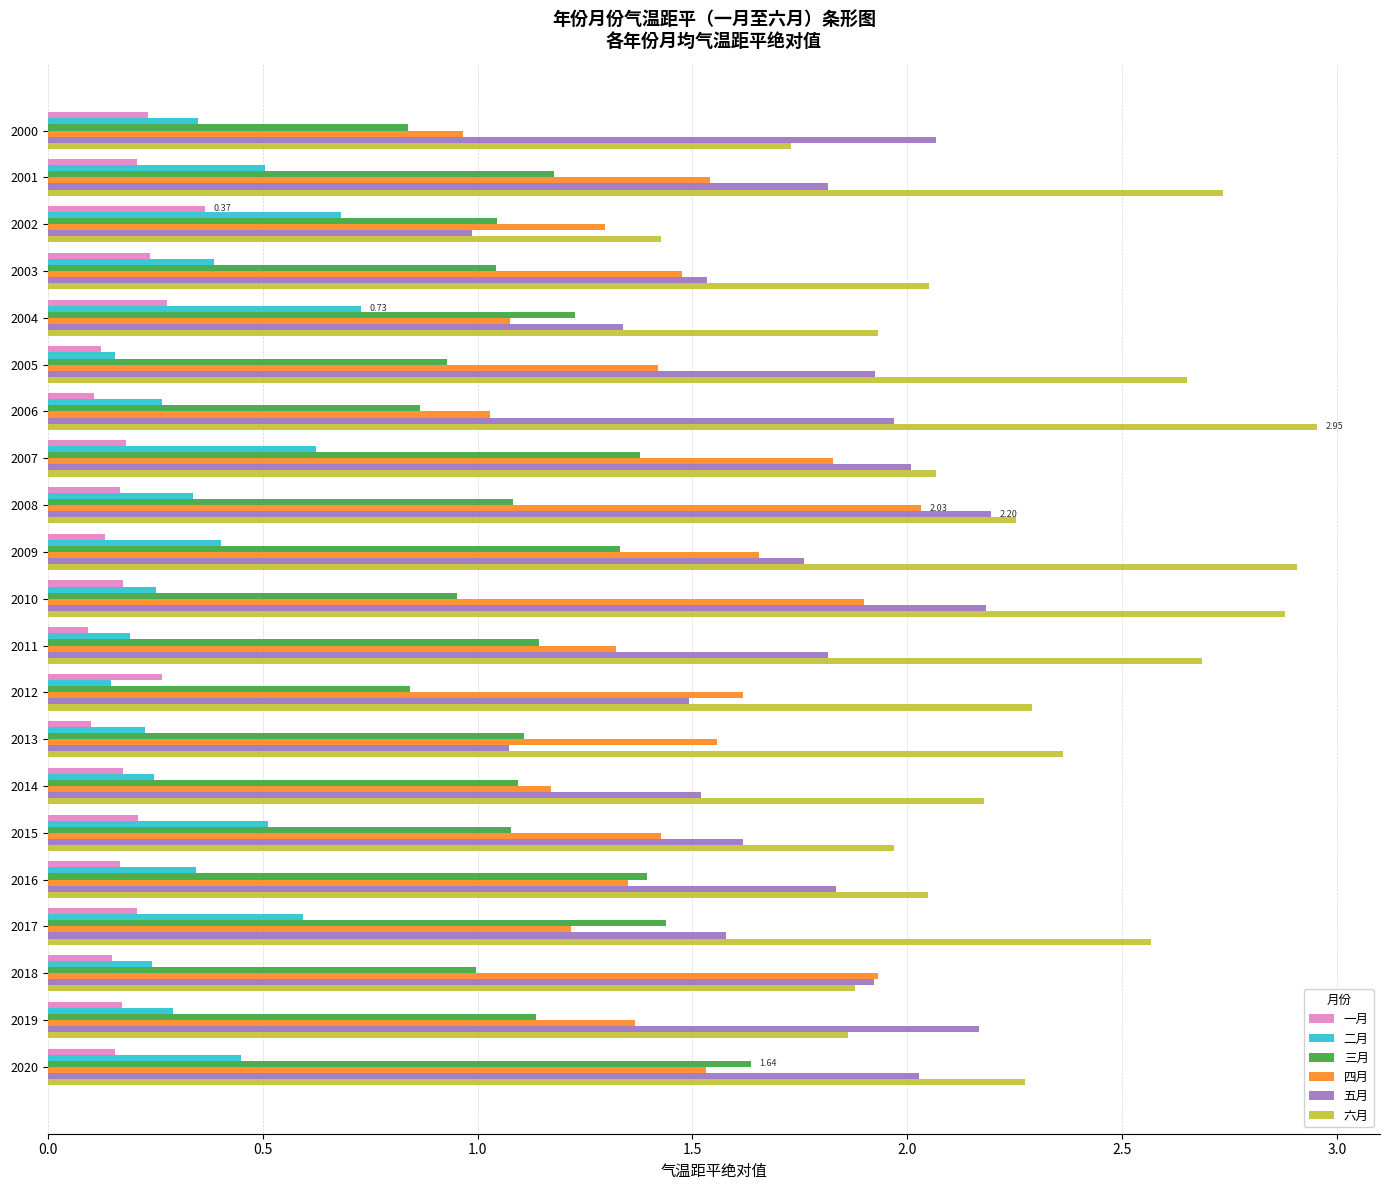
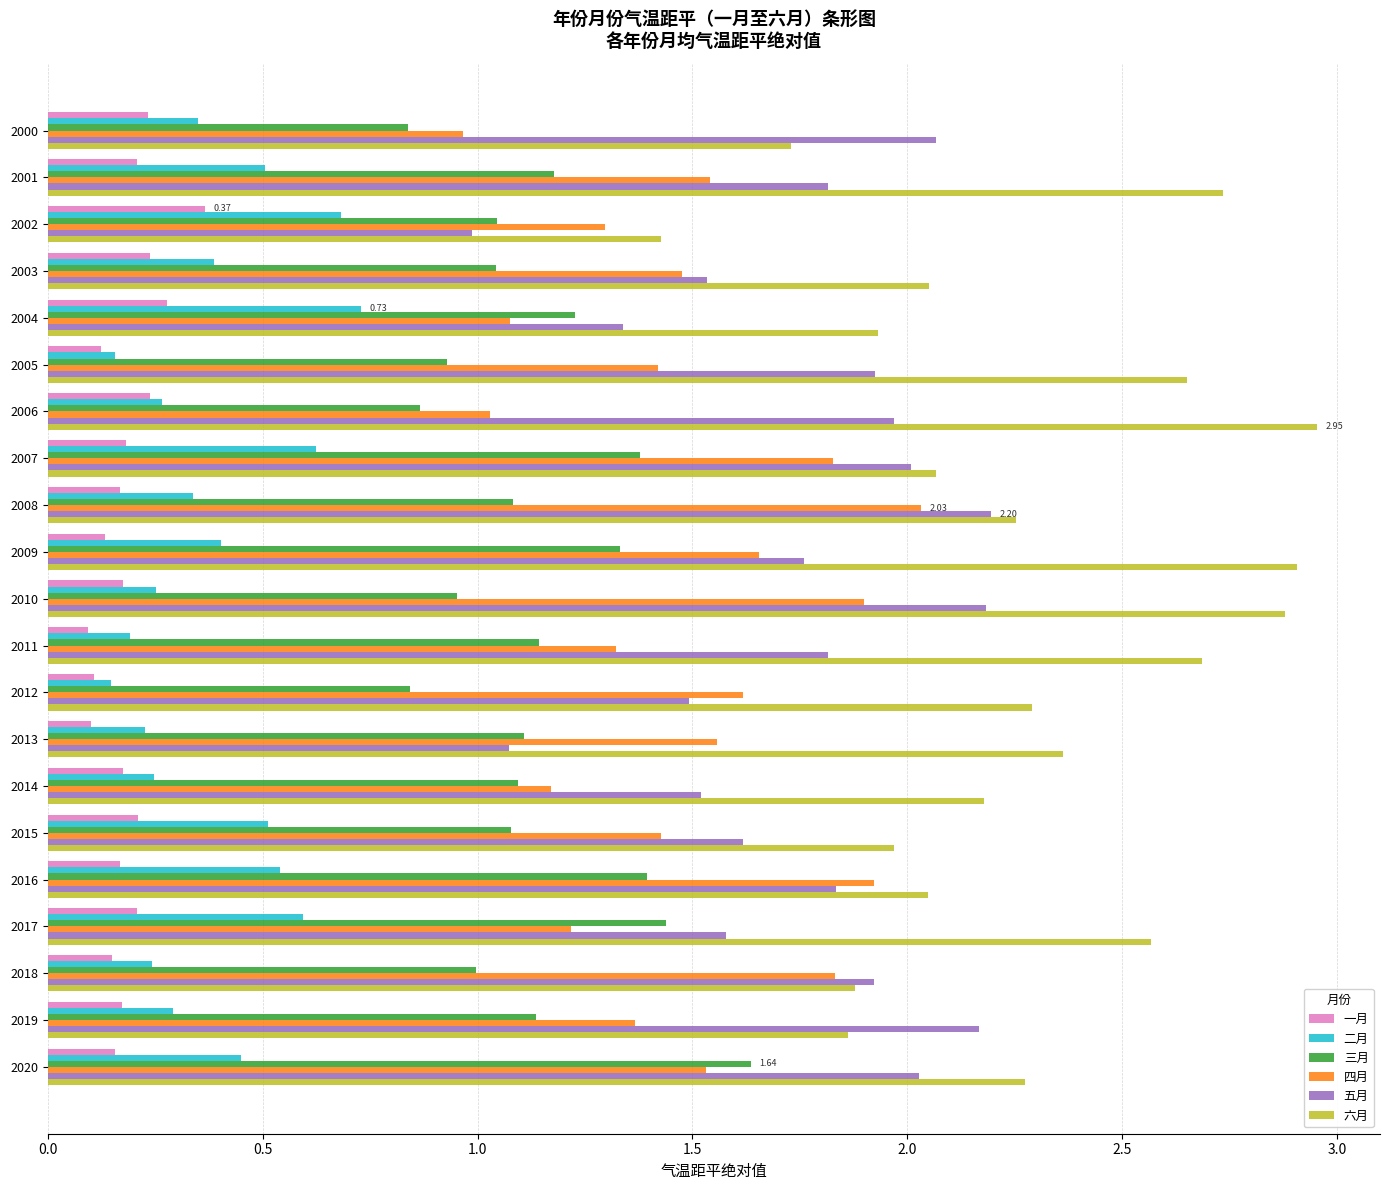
一月, 2006: 0.11 -> 0.24
一月, 2012: 0.27 -> 0.11
二月, 2016: 0.34 -> 0.54
四月, 2016: 1.35 -> 1.92
四月, 2018: 1.93 -> 1.83
